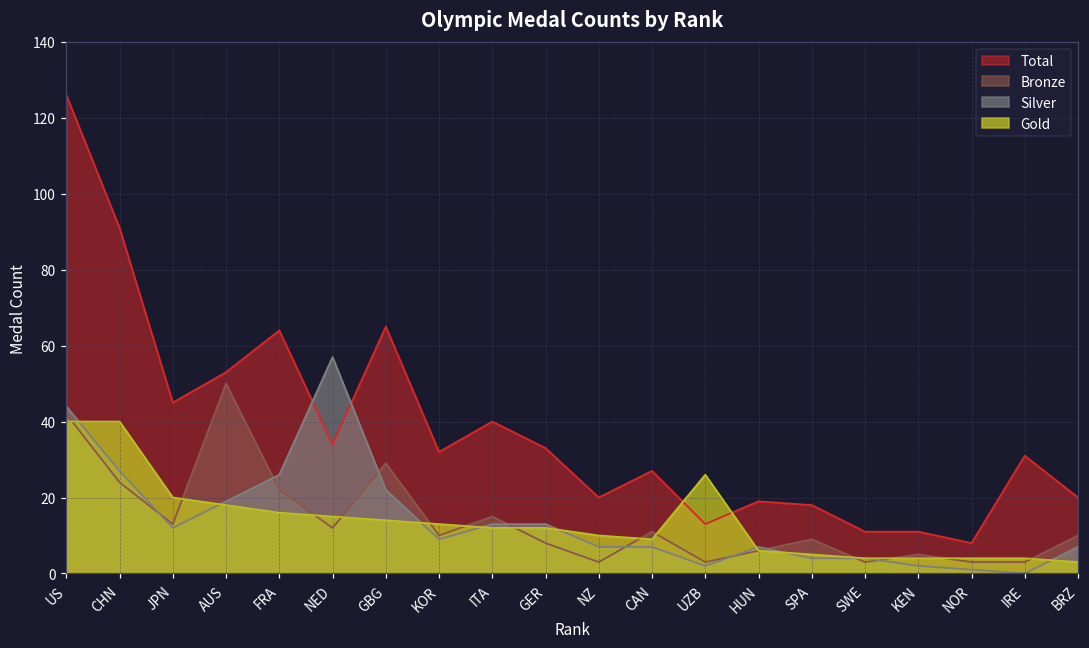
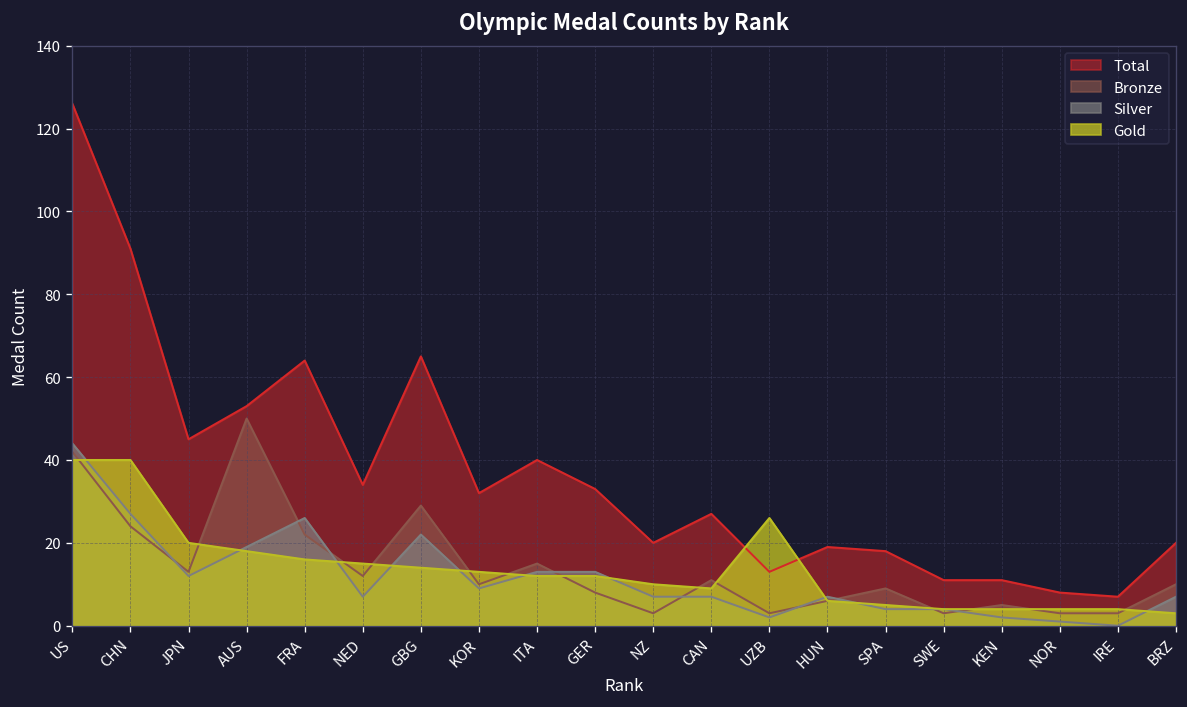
Silver, NED: 57 -> 7
Total, IRE: 31 -> 7
